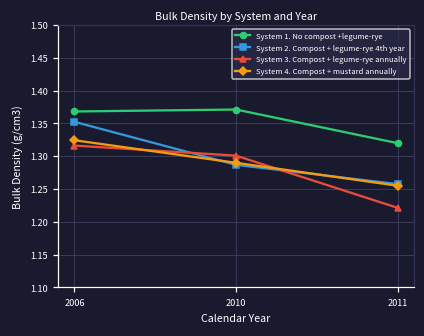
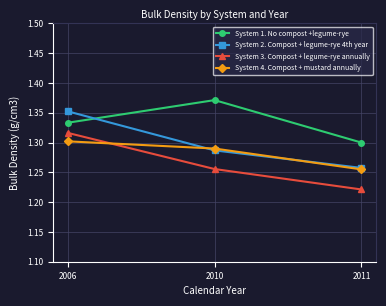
System 1. No compost +legume-rye, 2006: 1.37 -> 1.33
System 4. Compost + mustard annually, 2006: 1.32 -> 1.30
System 3. Compost + legume-rye annually, 2010: 1.30 -> 1.26
System 1. No compost +legume-rye, 2011: 1.32 -> 1.30
